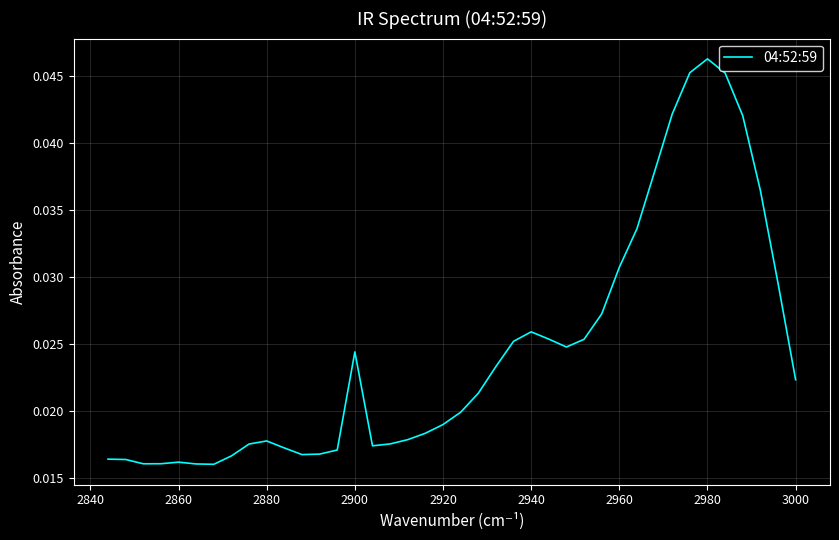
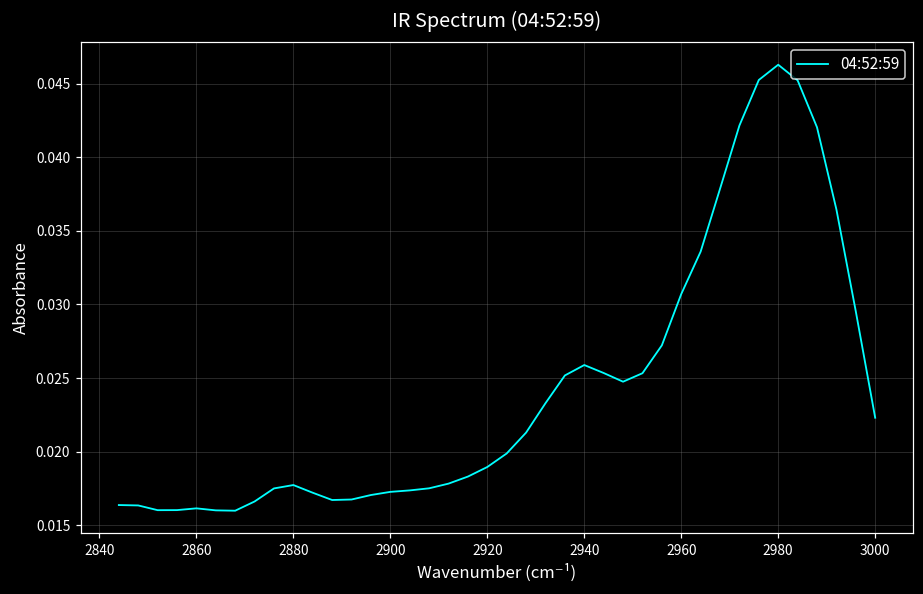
2900: 0.0244 -> 0.0173
